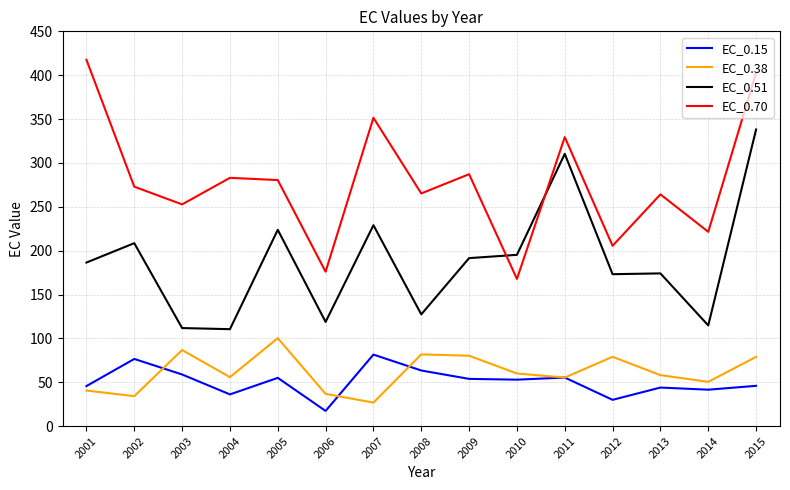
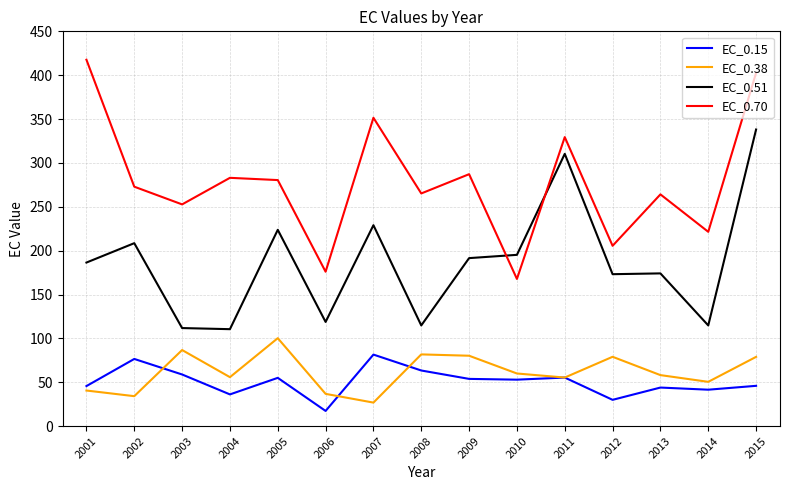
EC_0.51, 2008: 130 -> 110
